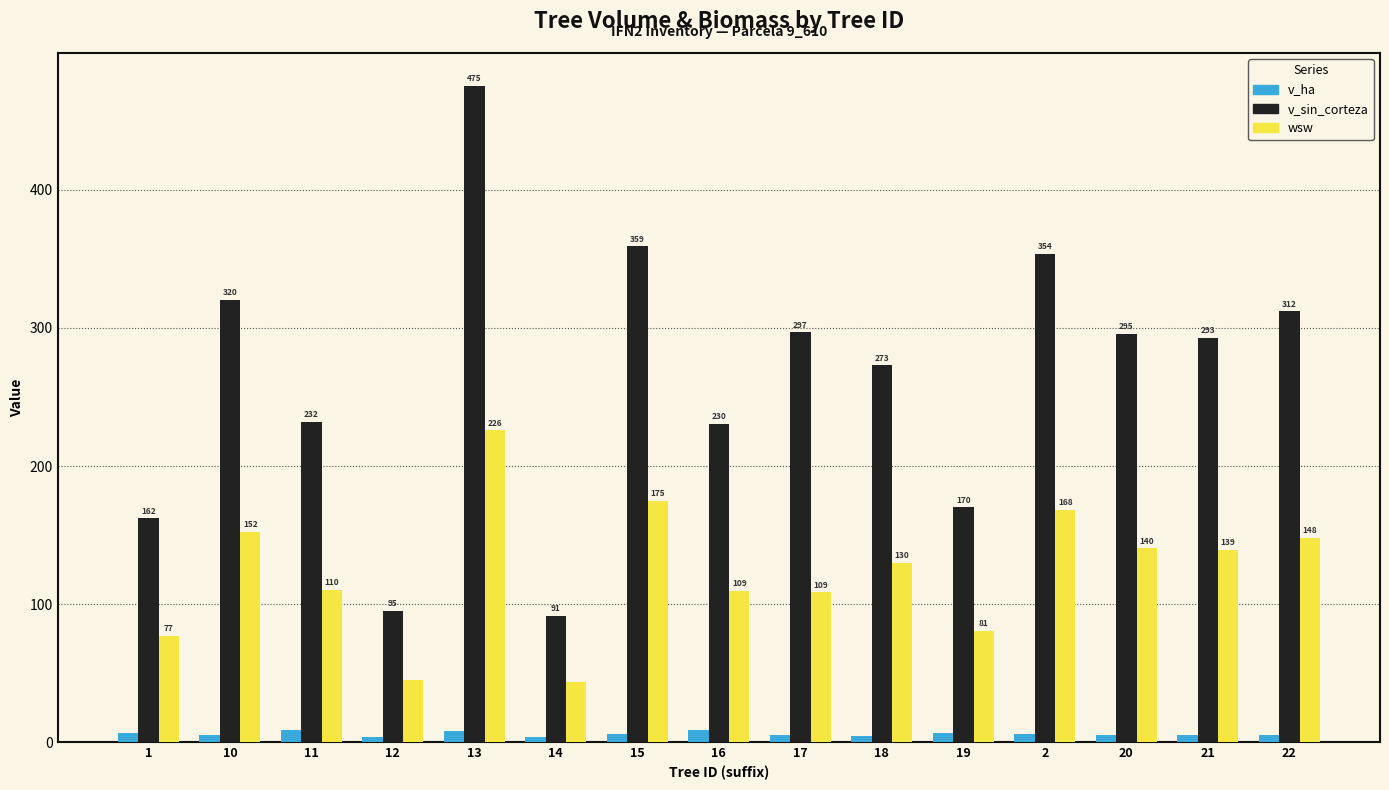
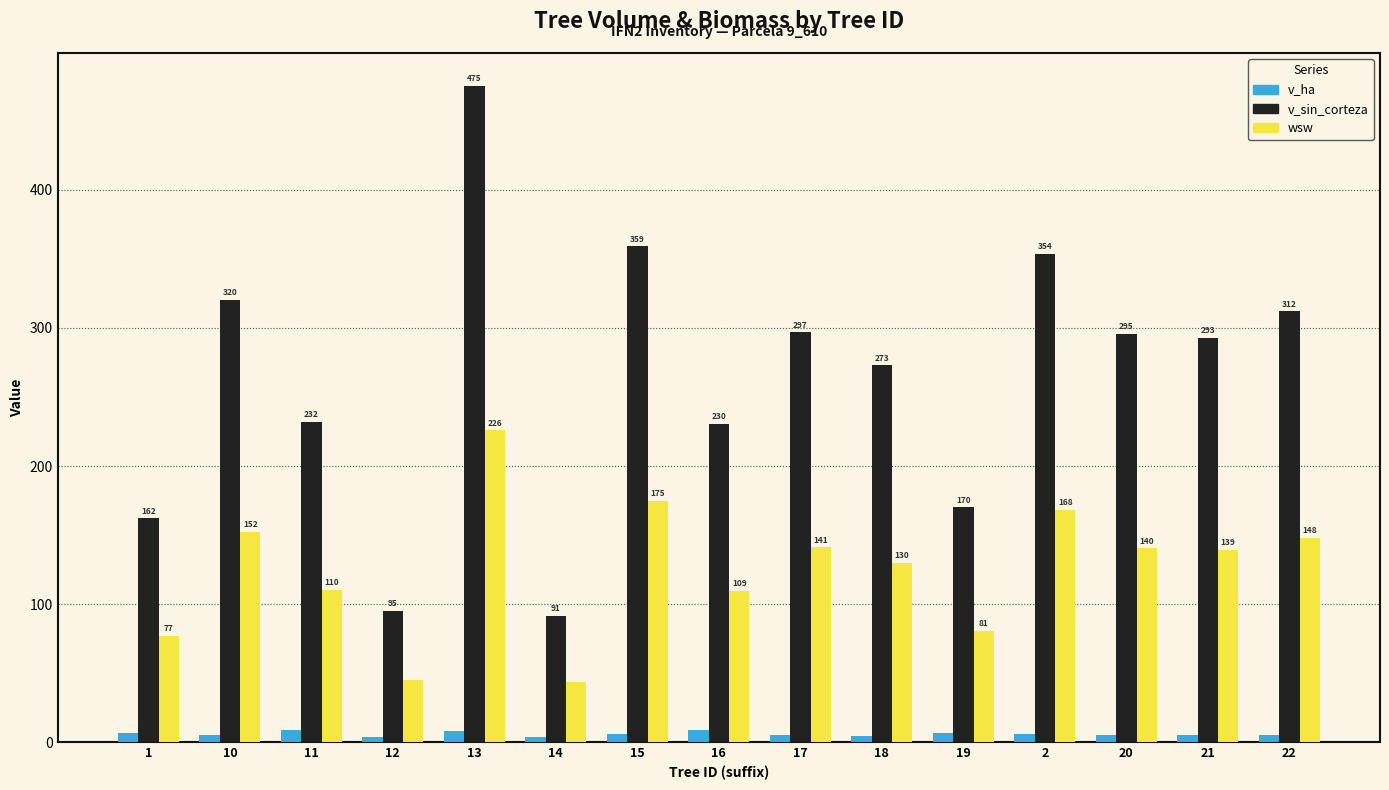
wsw, 17: 109 -> 141
